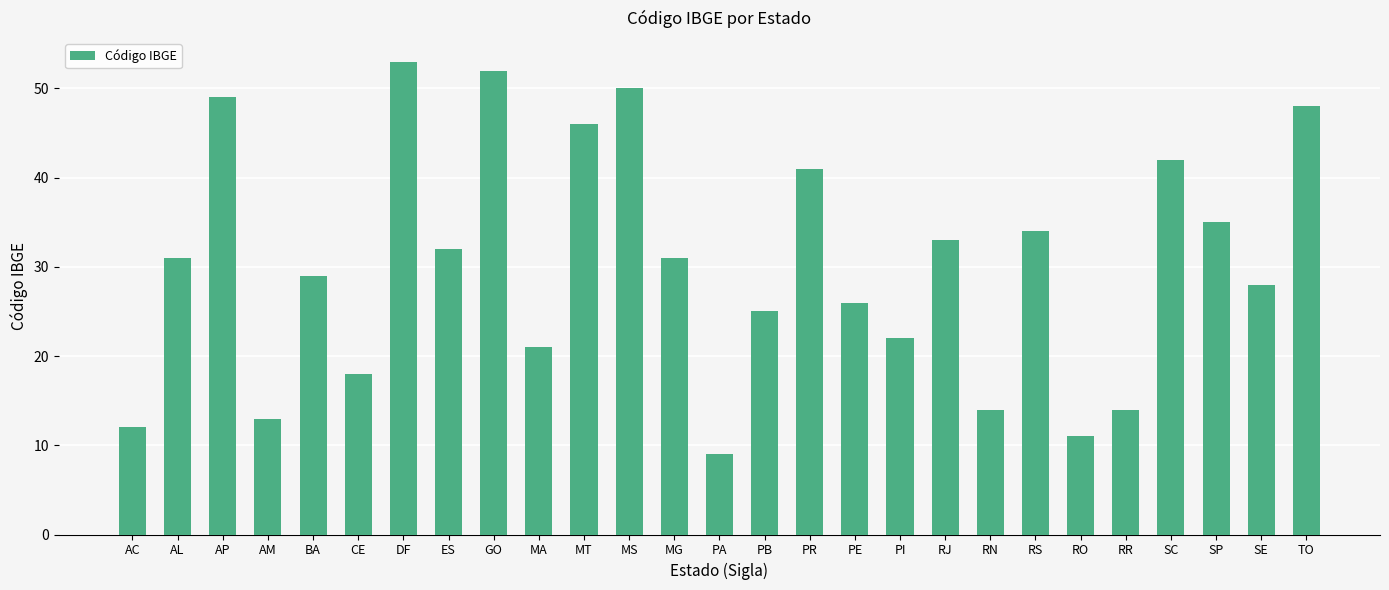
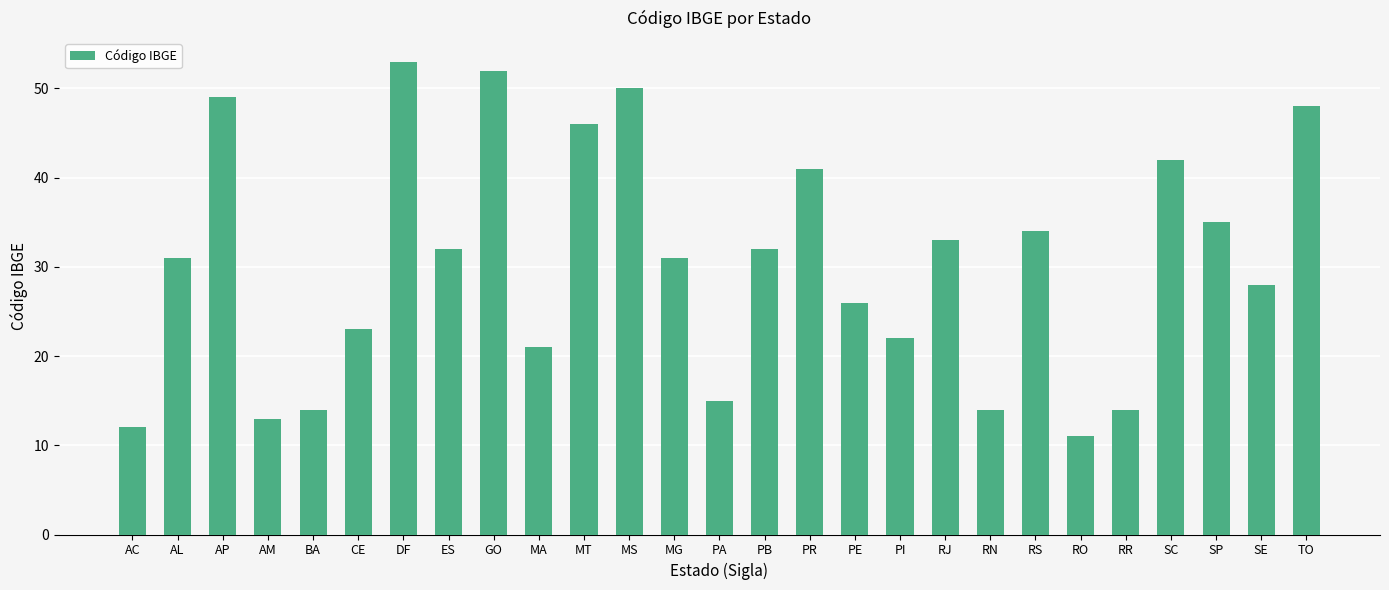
BA: 29 -> 14
CE: 18 -> 23
PA: 9 -> 15
PB: 25 -> 32
